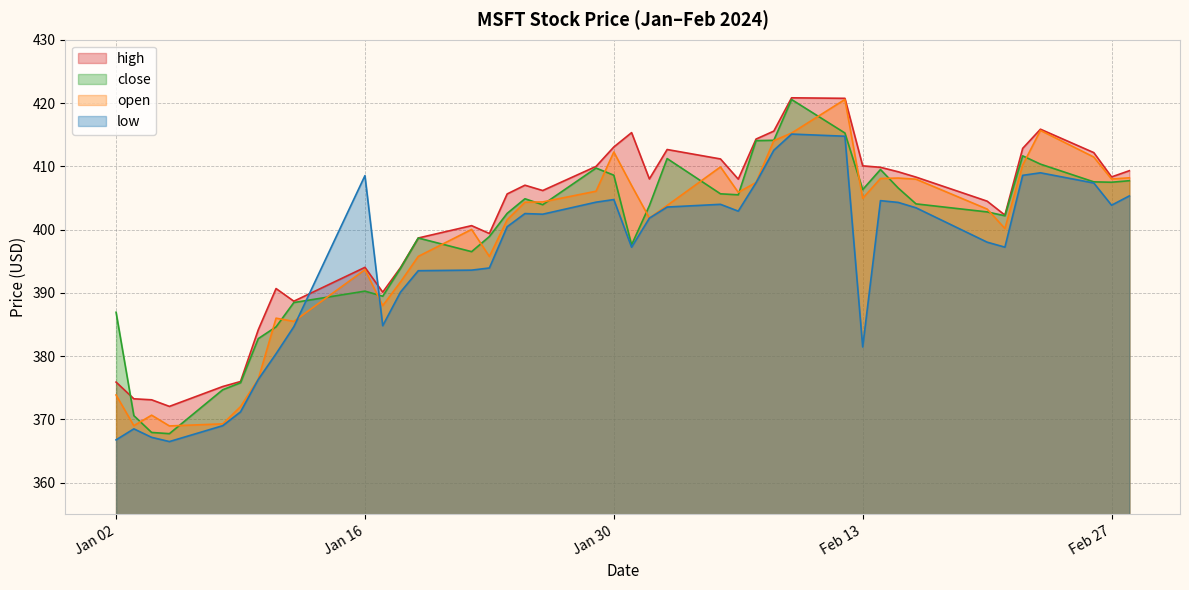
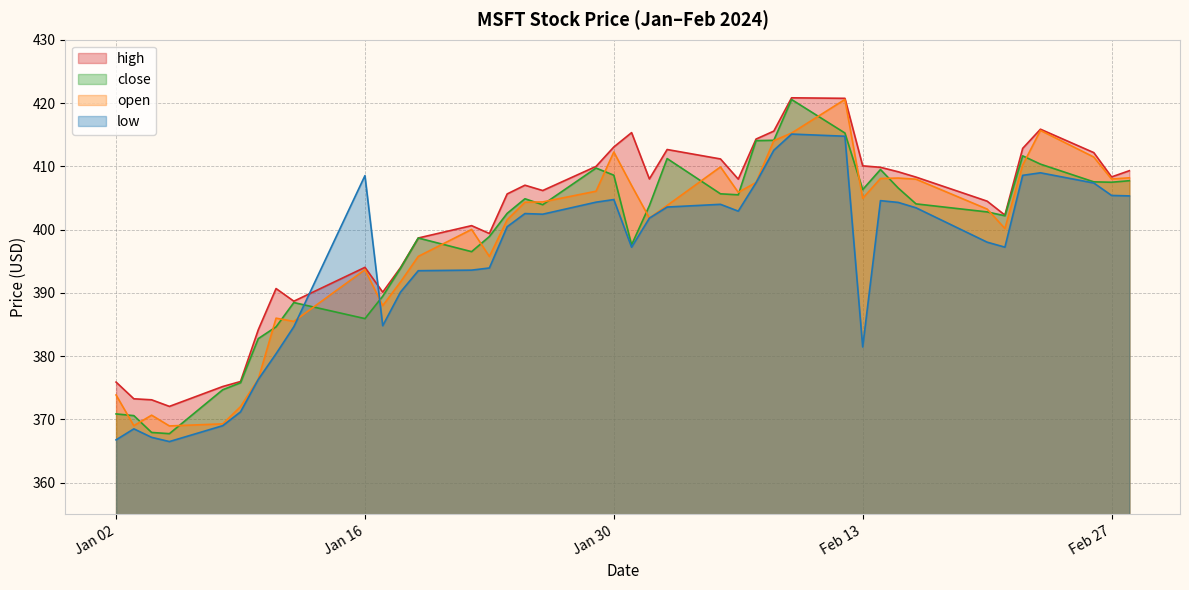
close, Jan 02: 387 -> 371
close, Jan 16: 390 -> 386
low, Feb 27: 404 -> 405
